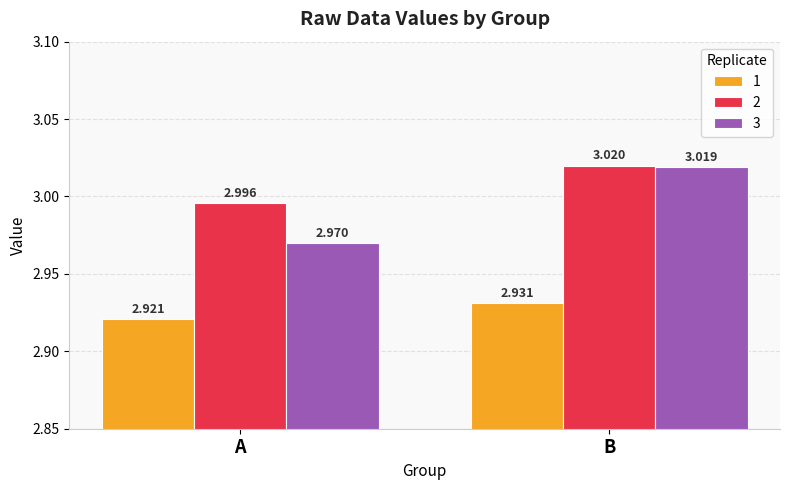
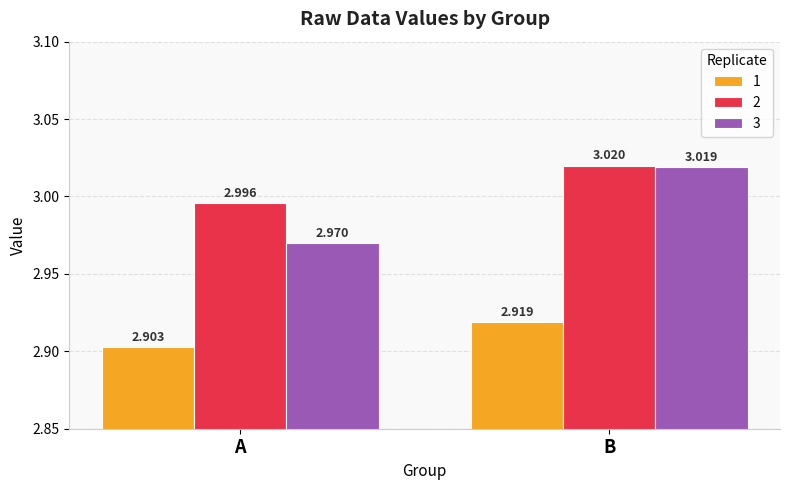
1, A: 2.921 -> 2.903
1, B: 2.931 -> 2.919
